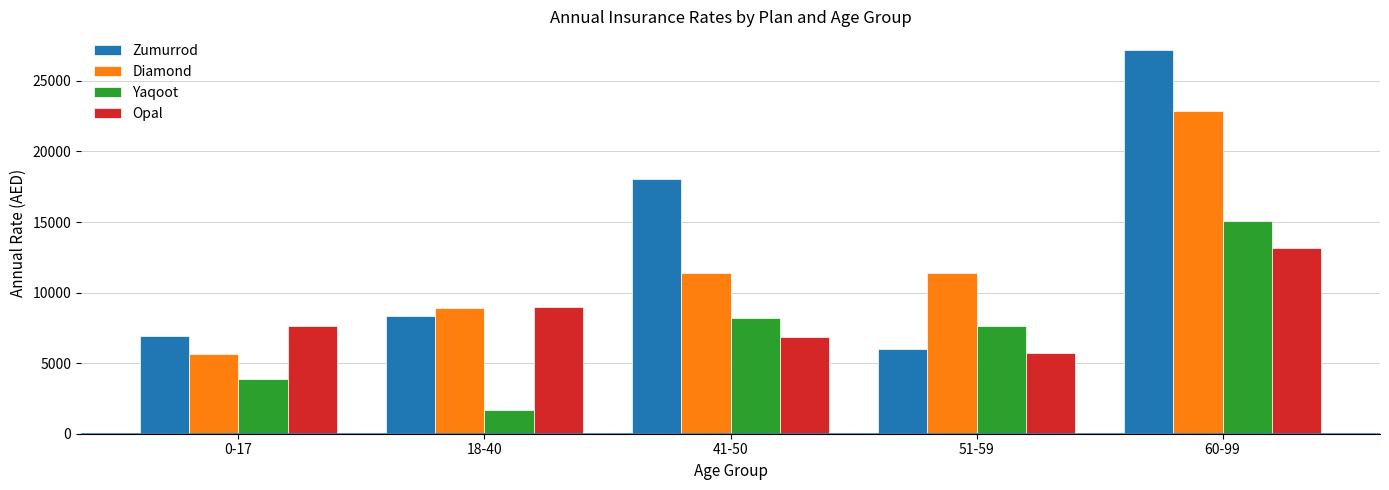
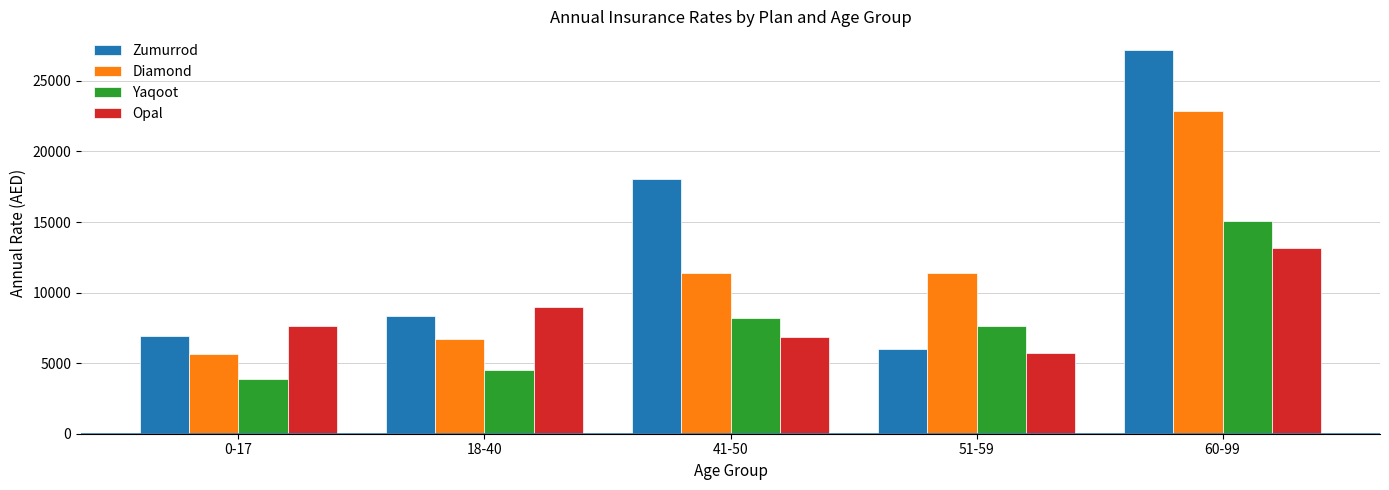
Diamond, 18-40: 8900 -> 6700
Yaqoot, 18-40: 1700 -> 4500
